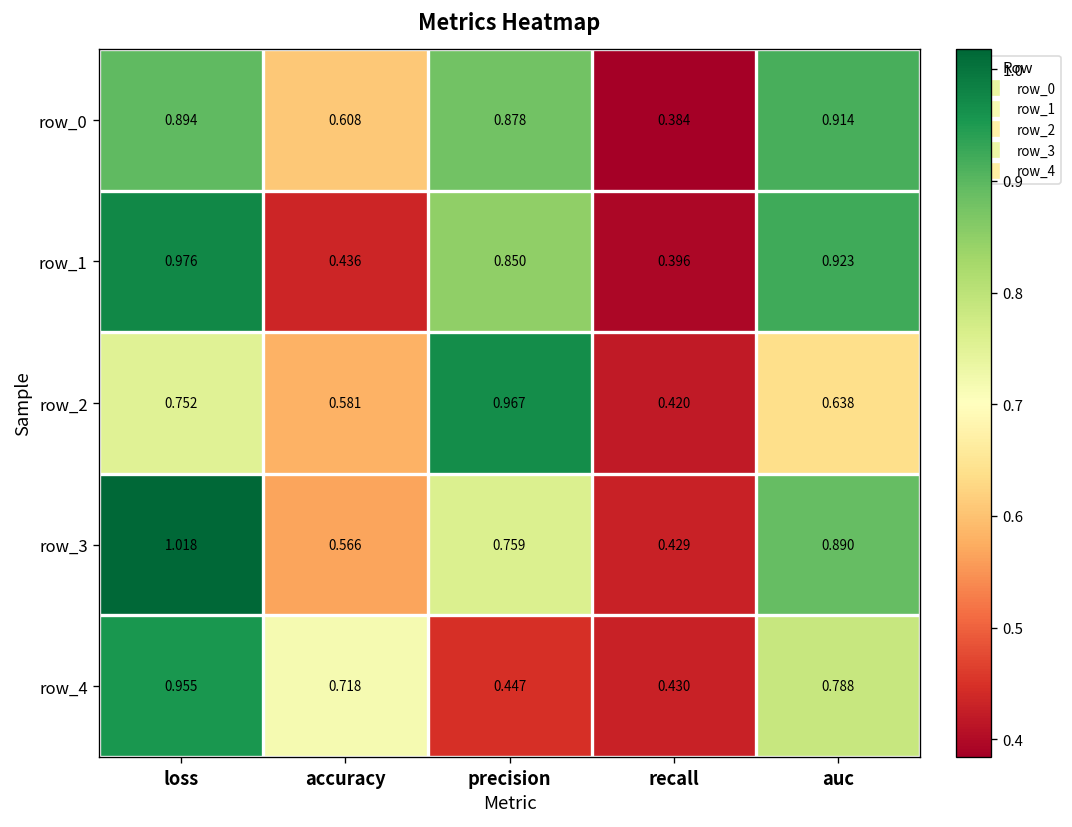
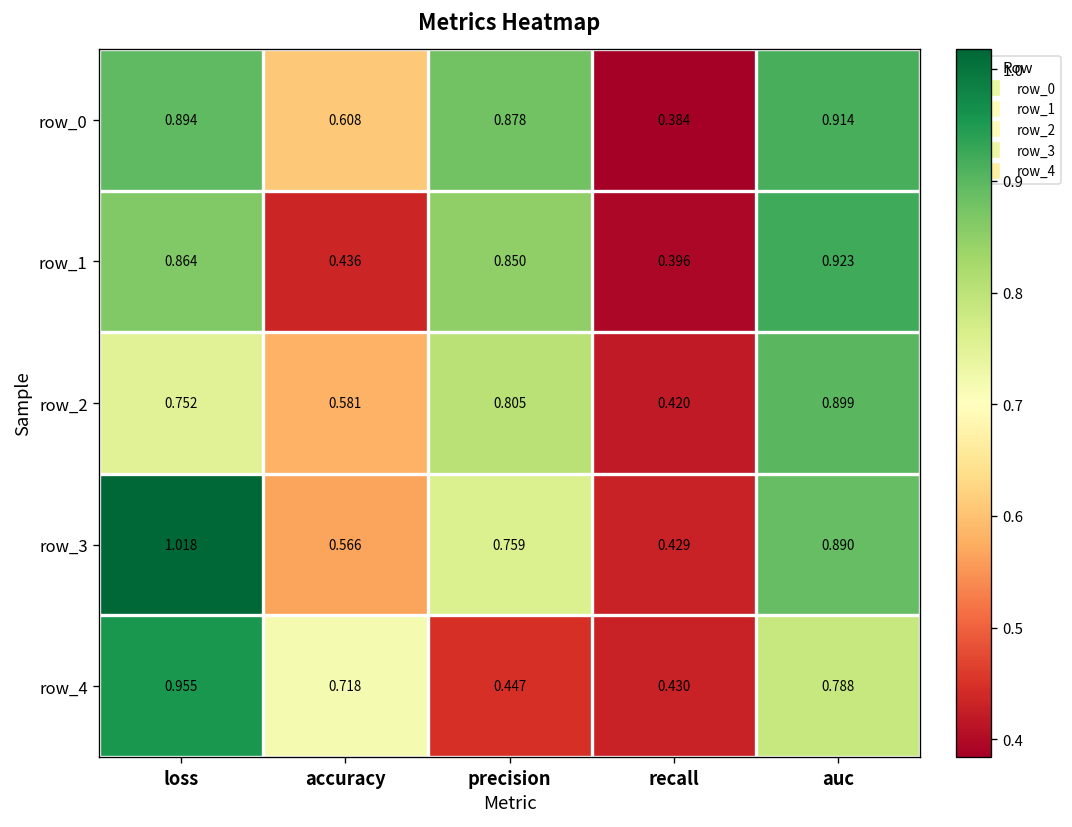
row_1, loss: 0.976 -> 0.864
row_2, precision: 0.967 -> 0.805
row_2, auc: 0.638 -> 0.899
